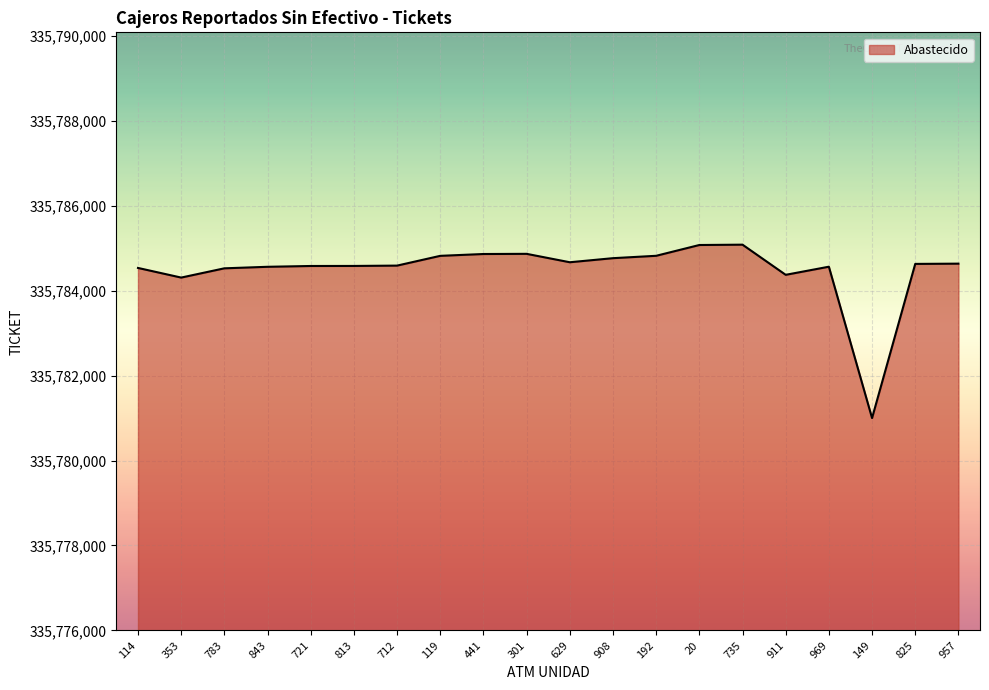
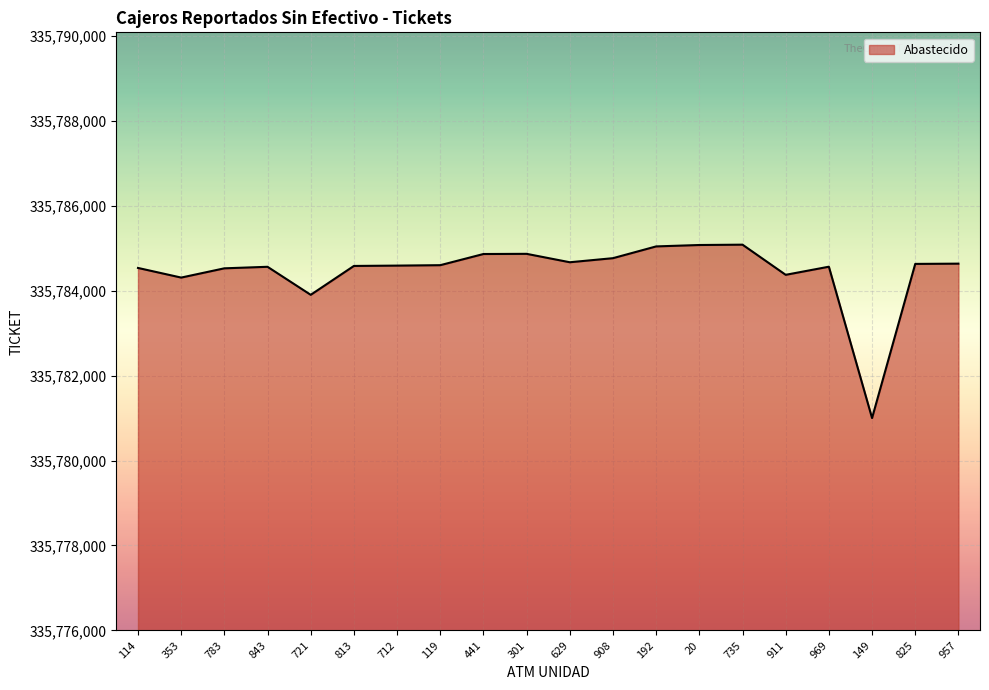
721: 335,784,600 -> 335,783,900
119: 335,784,800 -> 335,784,600
192: 335,784,800 -> 335,785,000
